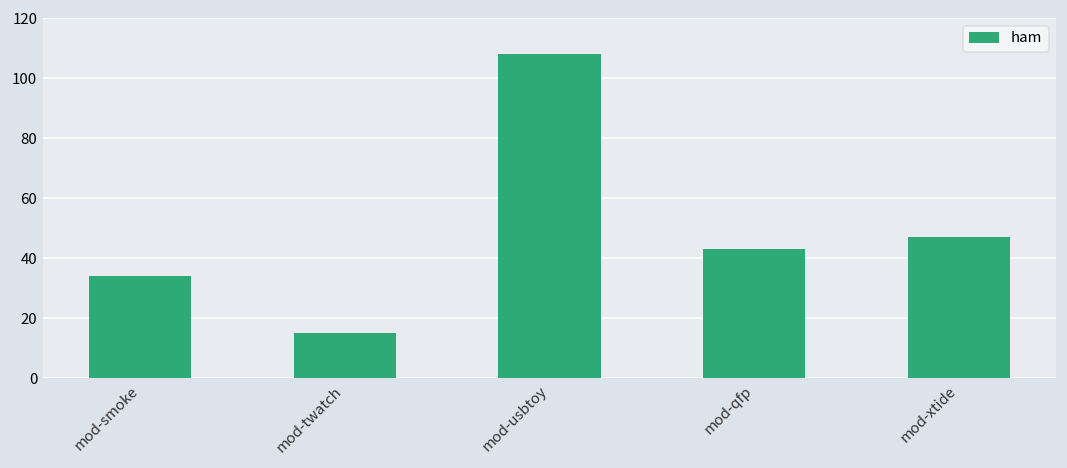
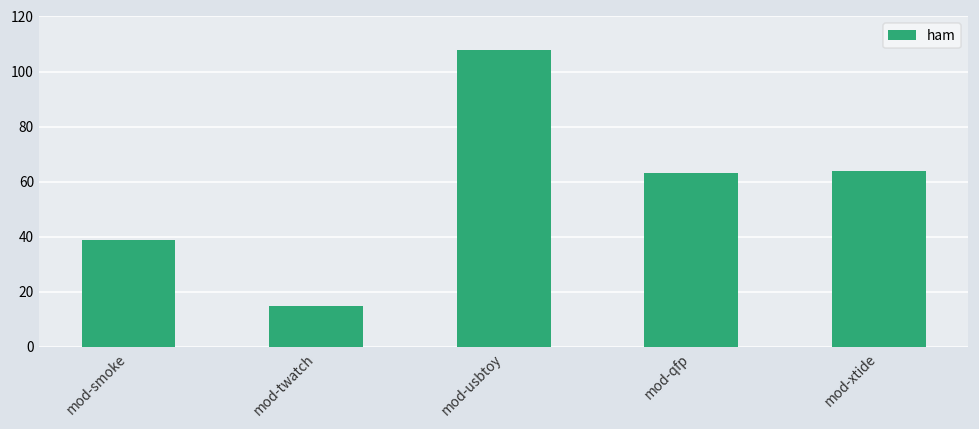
mod-smoke: 34 -> 39
mod-qfp: 43 -> 63
mod-xtide: 47 -> 64
